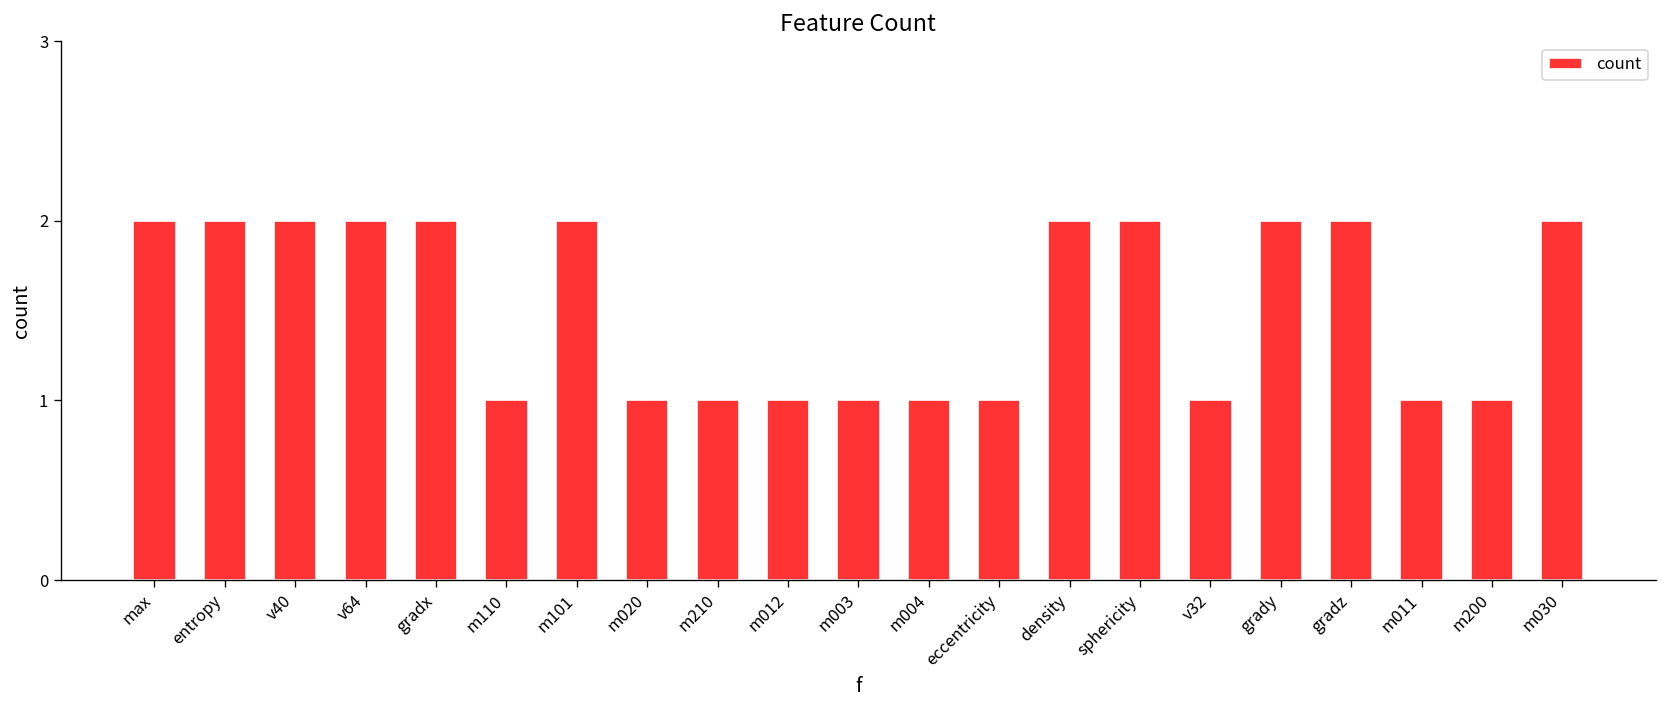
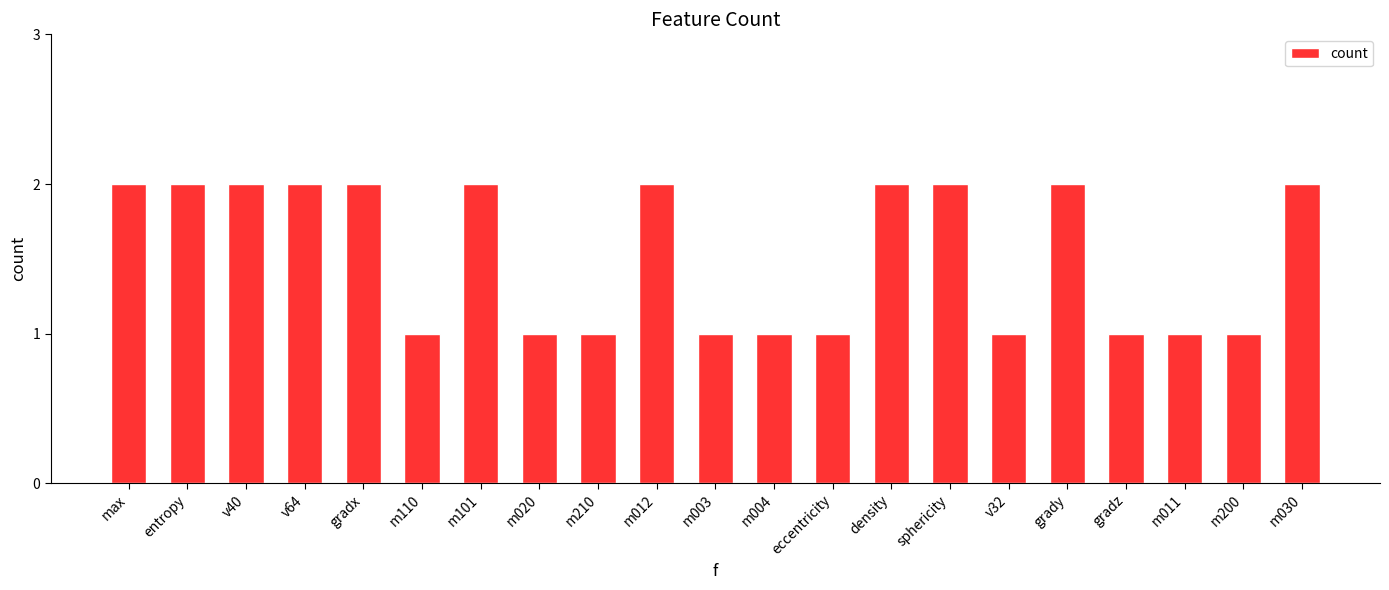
m012: 1 -> 2
gradz: 2 -> 1
